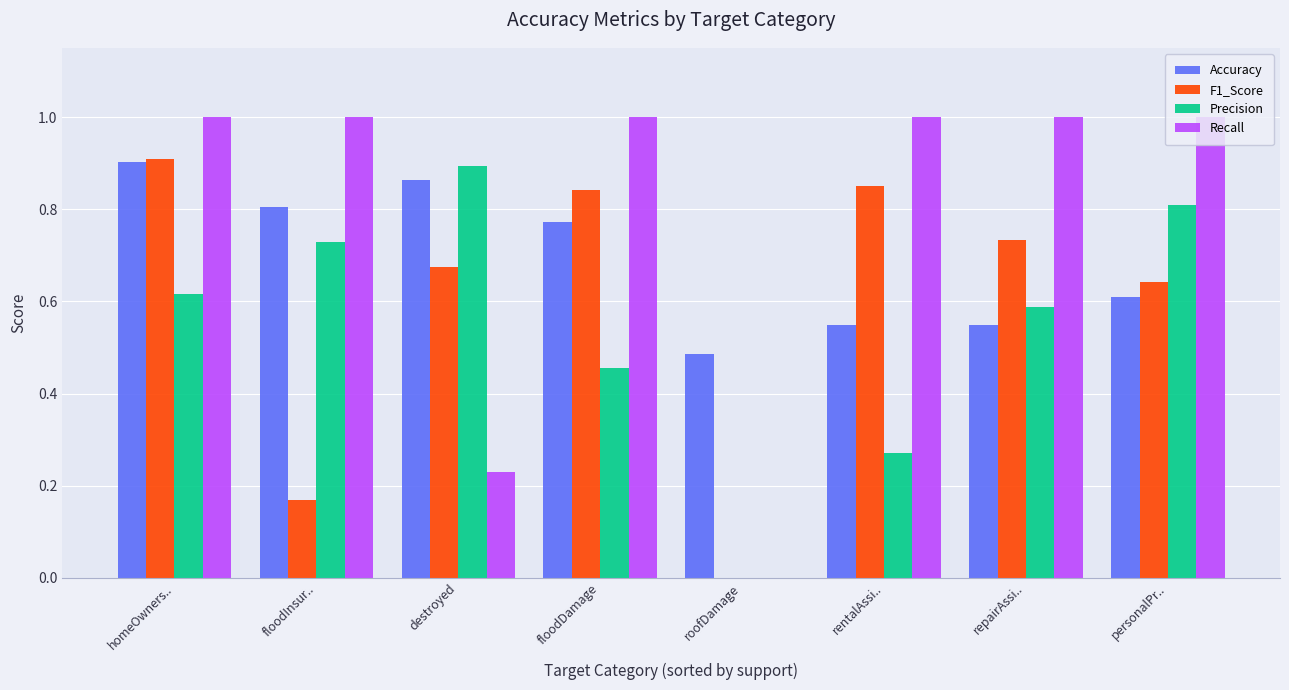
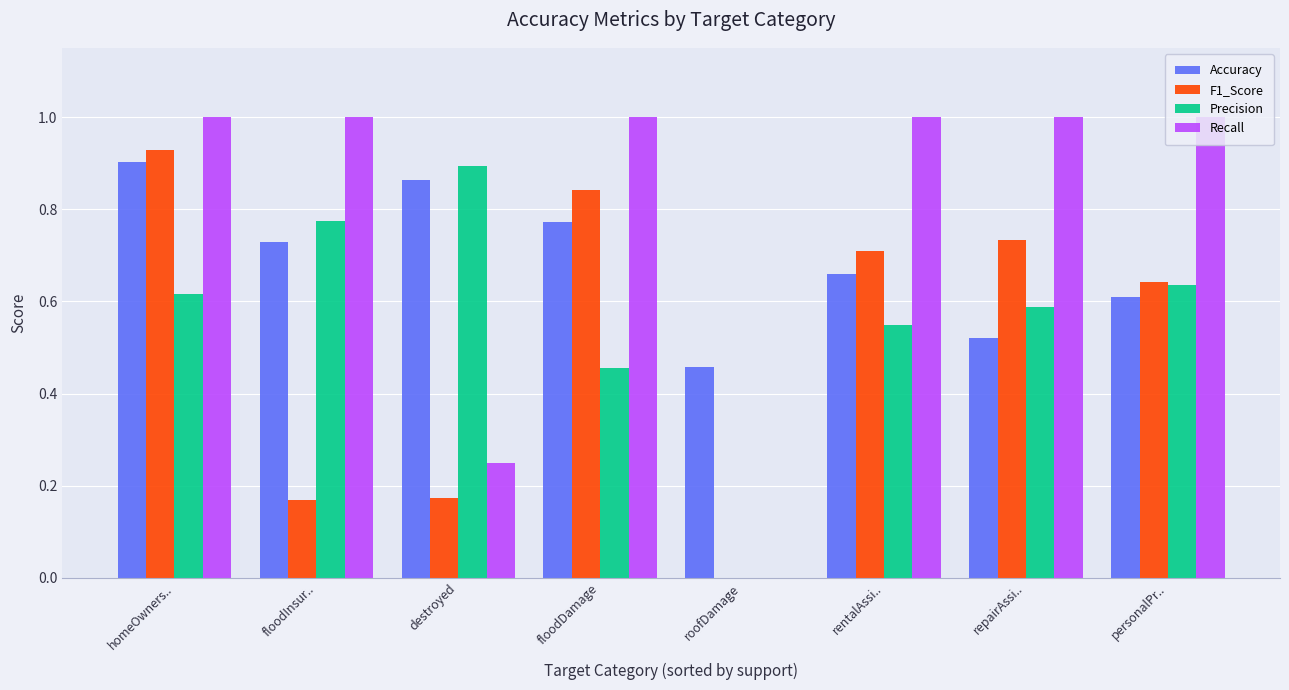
F1_Score, homeOwners..: 0.91 -> 0.93
Accuracy, floodInsur..: 0.81 -> 0.73
Precision, floodInsur..: 0.73 -> 0.78
F1_Score, destroyed: 0.68 -> 0.17
Recall, destroyed: 0.23 -> 0.25
Accuracy, roofDamage: 0.49 -> 0.46
Accuracy, rentalAssi..: 0.55 -> 0.66
F1_Score, rentalAssi..: 0.85 -> 0.71
Precision, rentalAssi..: 0.27 -> 0.55
Accuracy, repairAssi..: 0.55 -> 0.52
Precision, personalPr..: 0.81 -> 0.64
